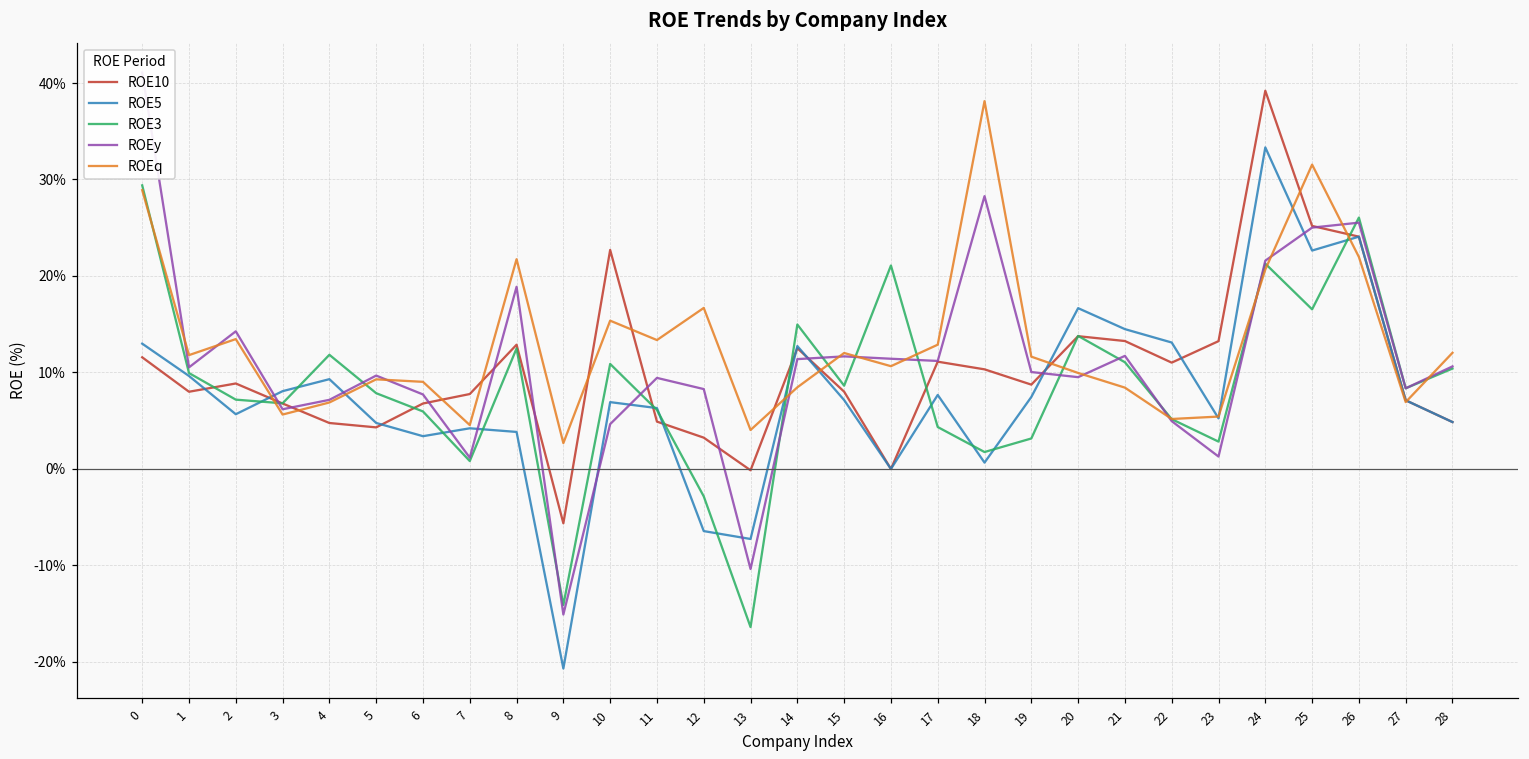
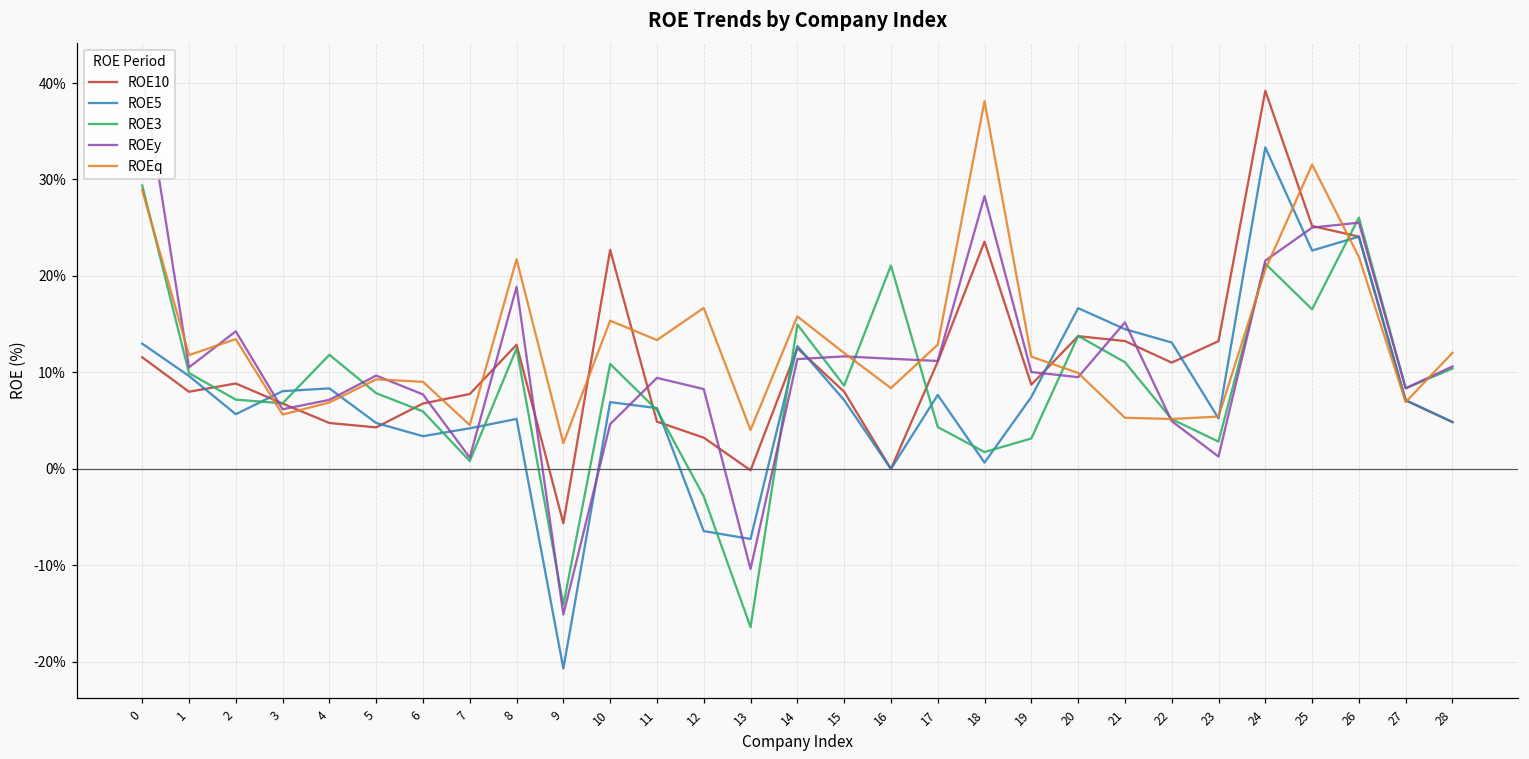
ROE5, 4: 9% -> 8%
ROE5, 8: 4% -> 5%
ROEq, 14: 8% -> 16%
ROEq, 16: 11% -> 8%
ROE10, 18: 10% -> 24%
ROEy, 21: 12% -> 15%
ROEq, 21: 8% -> 5%
